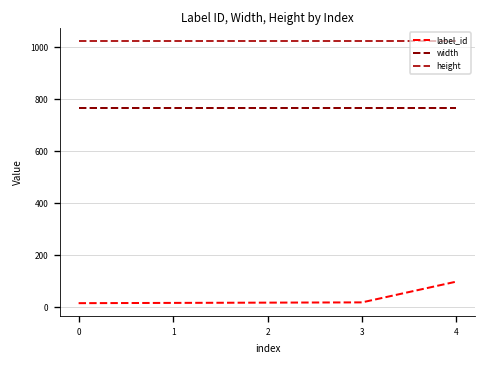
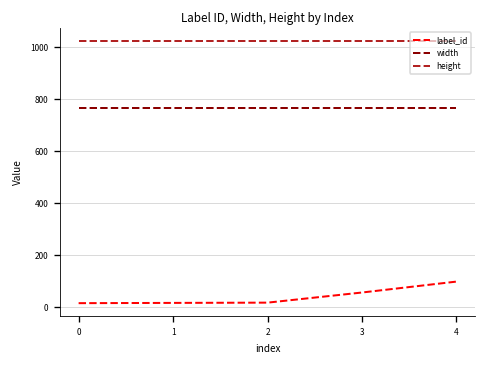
label_id, 3: 20 -> 60
